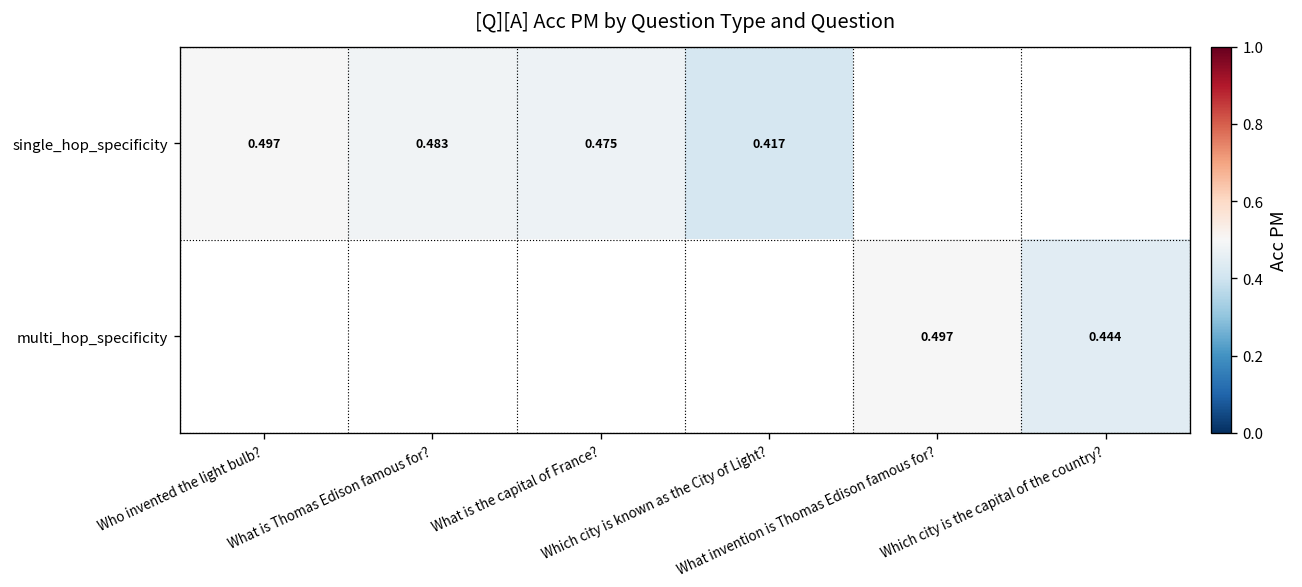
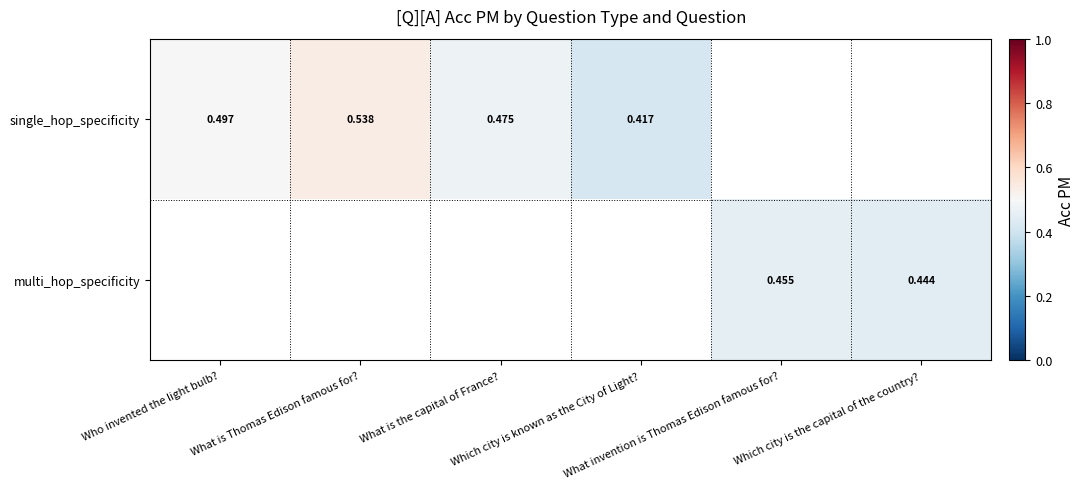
single_hop_specificity, What is Thomas Edison famous for?: 0.483 -> 0.538
multi_hop_specificity, What invention is Thomas Edison famous for?: 0.497 -> 0.455
